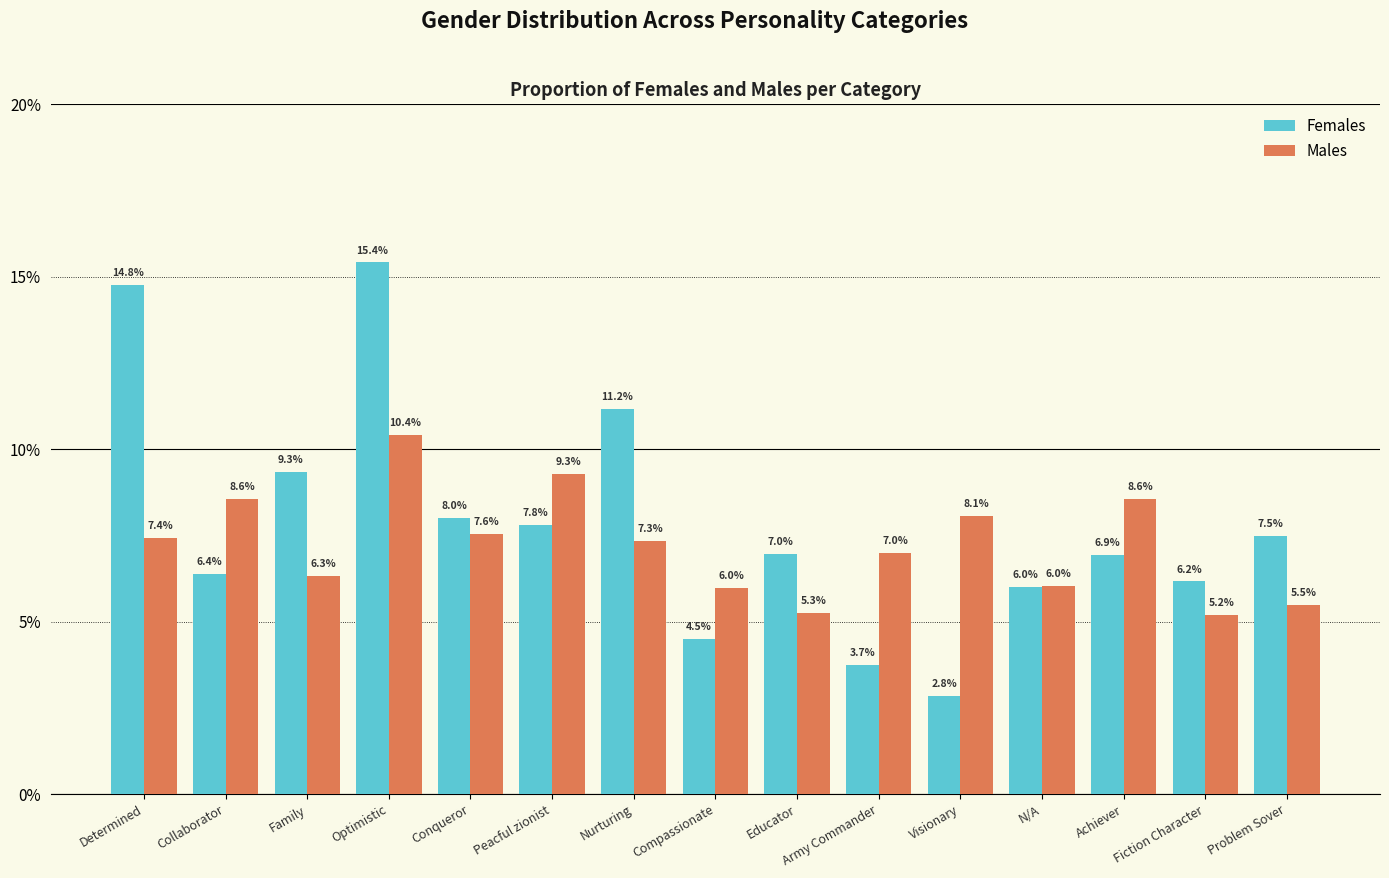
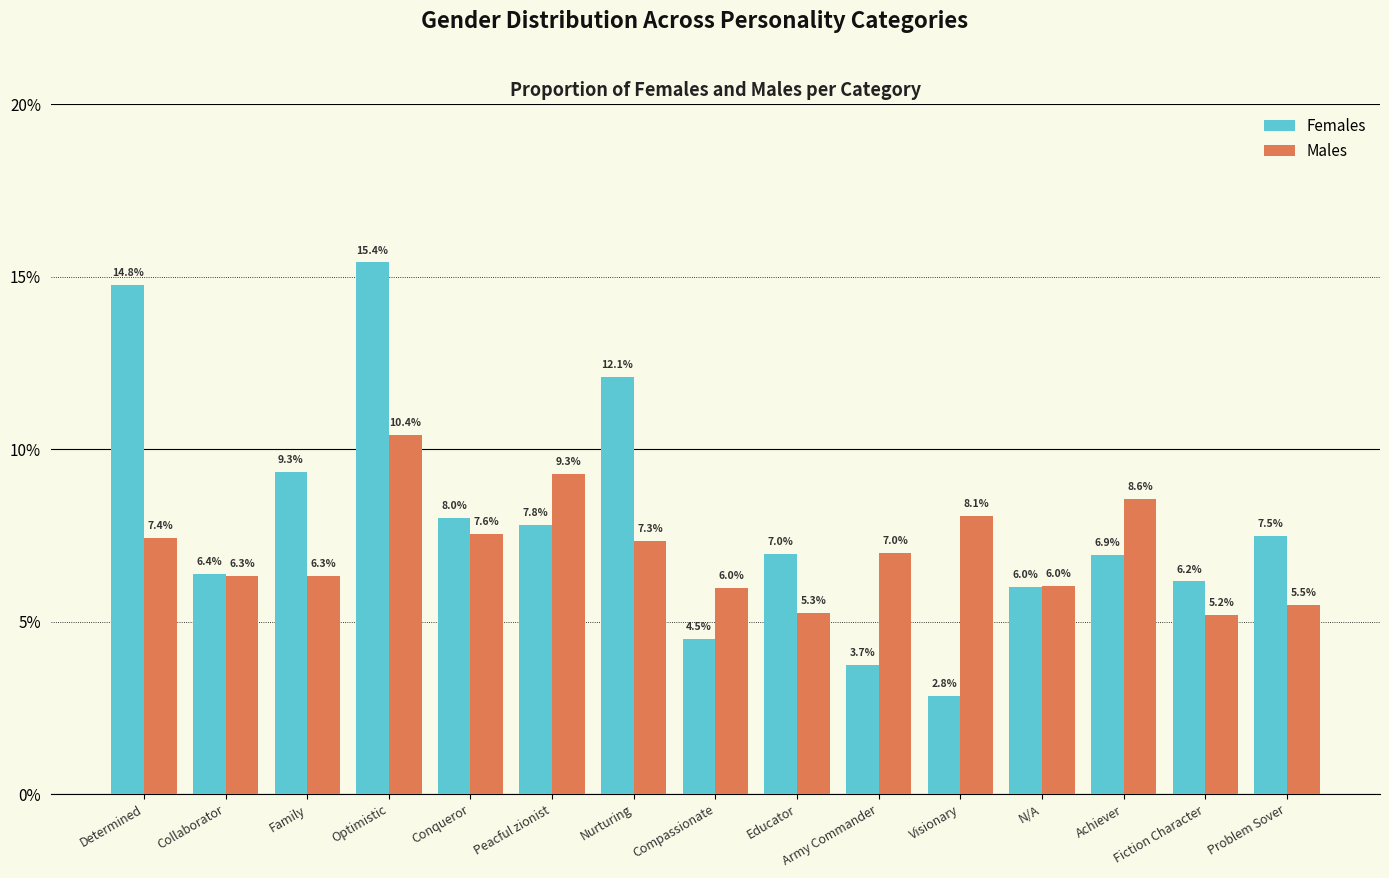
Males, Collaborator: 8.6% -> 6.3%
Females, Nurturing: 11.2% -> 12.1%
